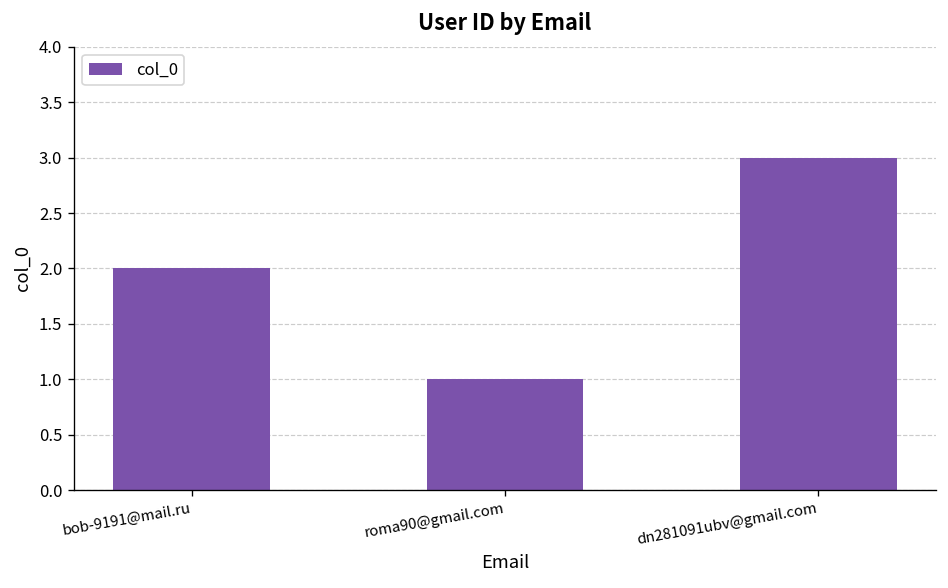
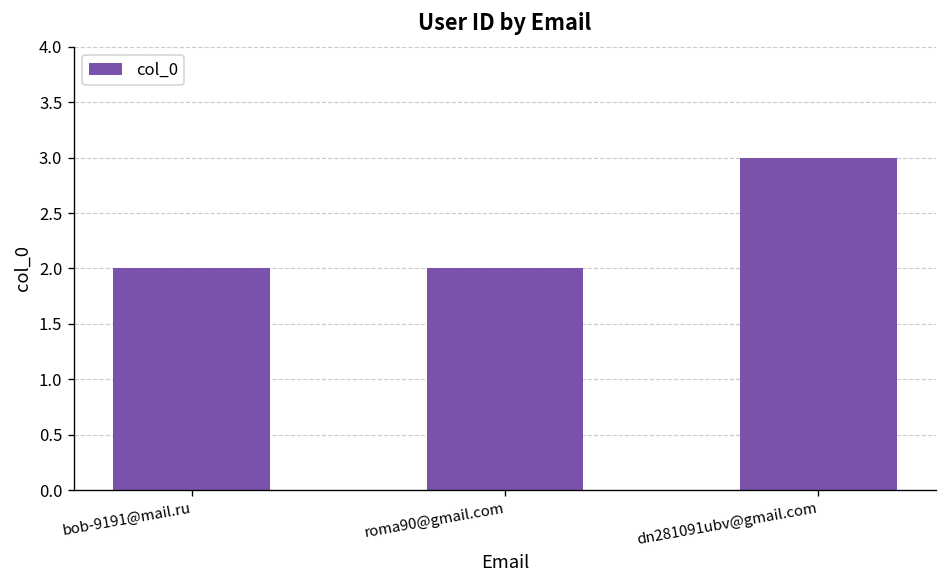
roma90@gmail.com: 1 -> 2
